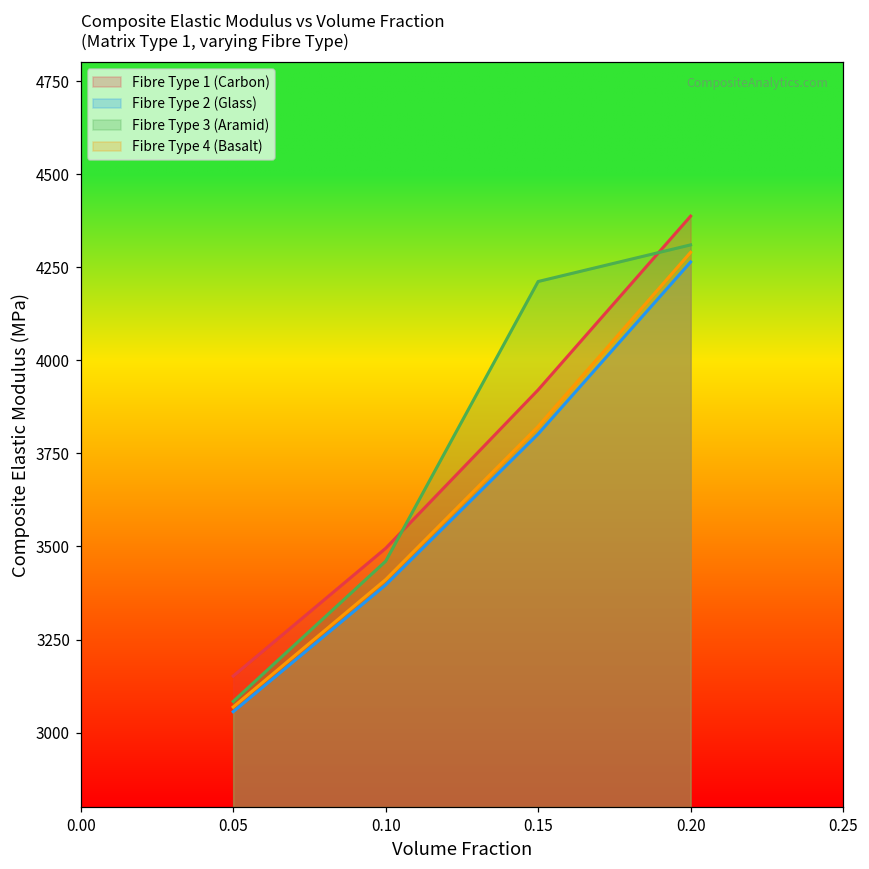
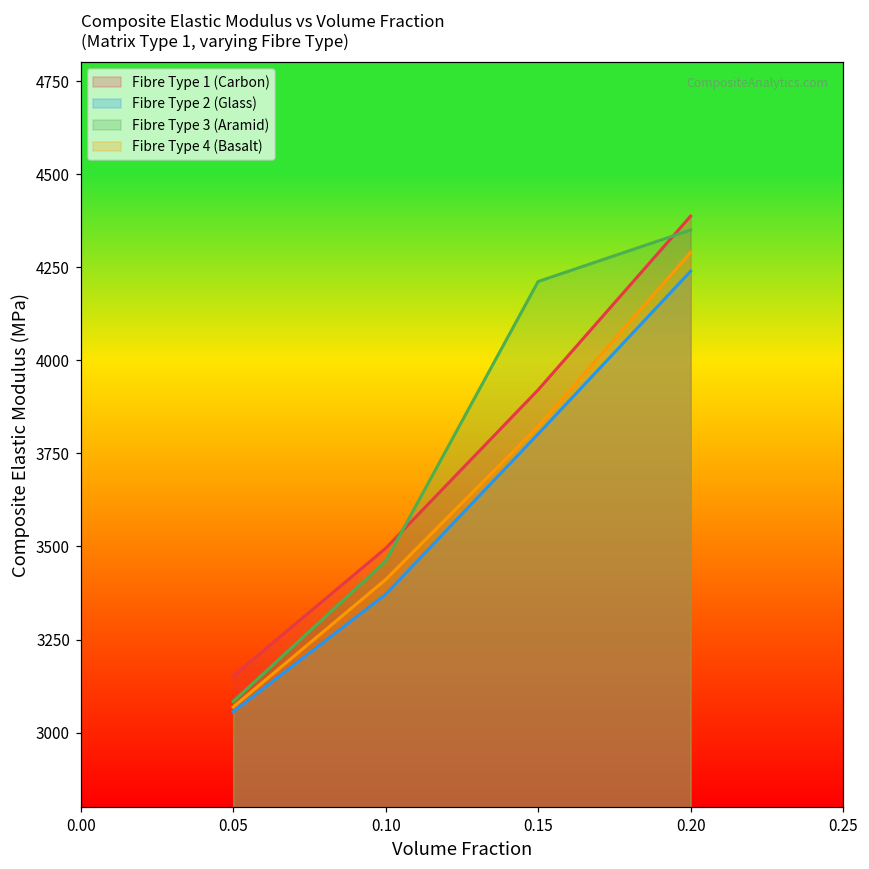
Fibre Type 2 (Glass), 0.10: 3400 -> 3370
Fibre Type 2 (Glass), 0.20: 4260 -> 4240
Fibre Type 3 (Aramid), 0.20: 4310 -> 4350
